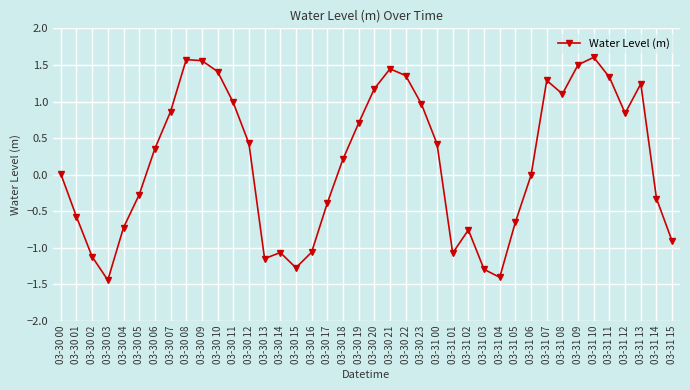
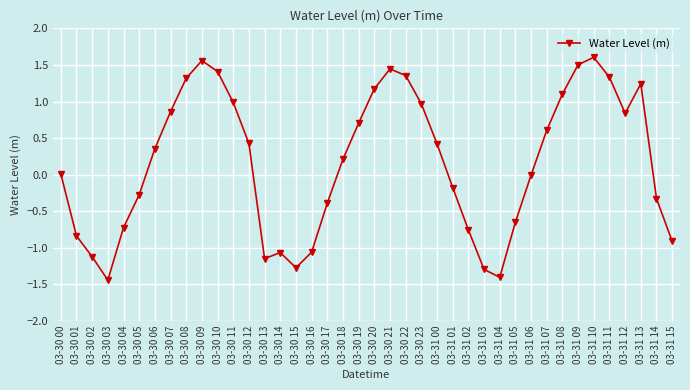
03-30 01: -0.6 -> -0.8
03-30 08: 1.6 -> 1.3
03-31 01: -1.1 -> -0.2
03-31 07: 1.3 -> 0.6
